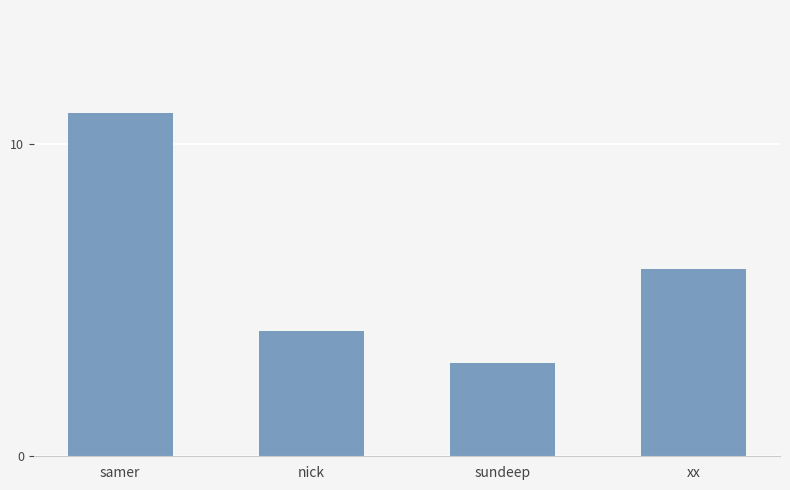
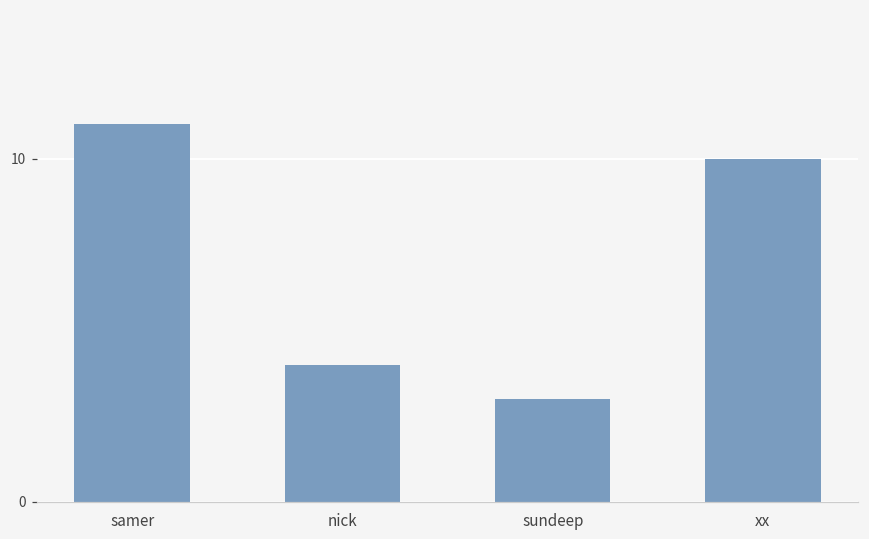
xx: 6 -> 10
